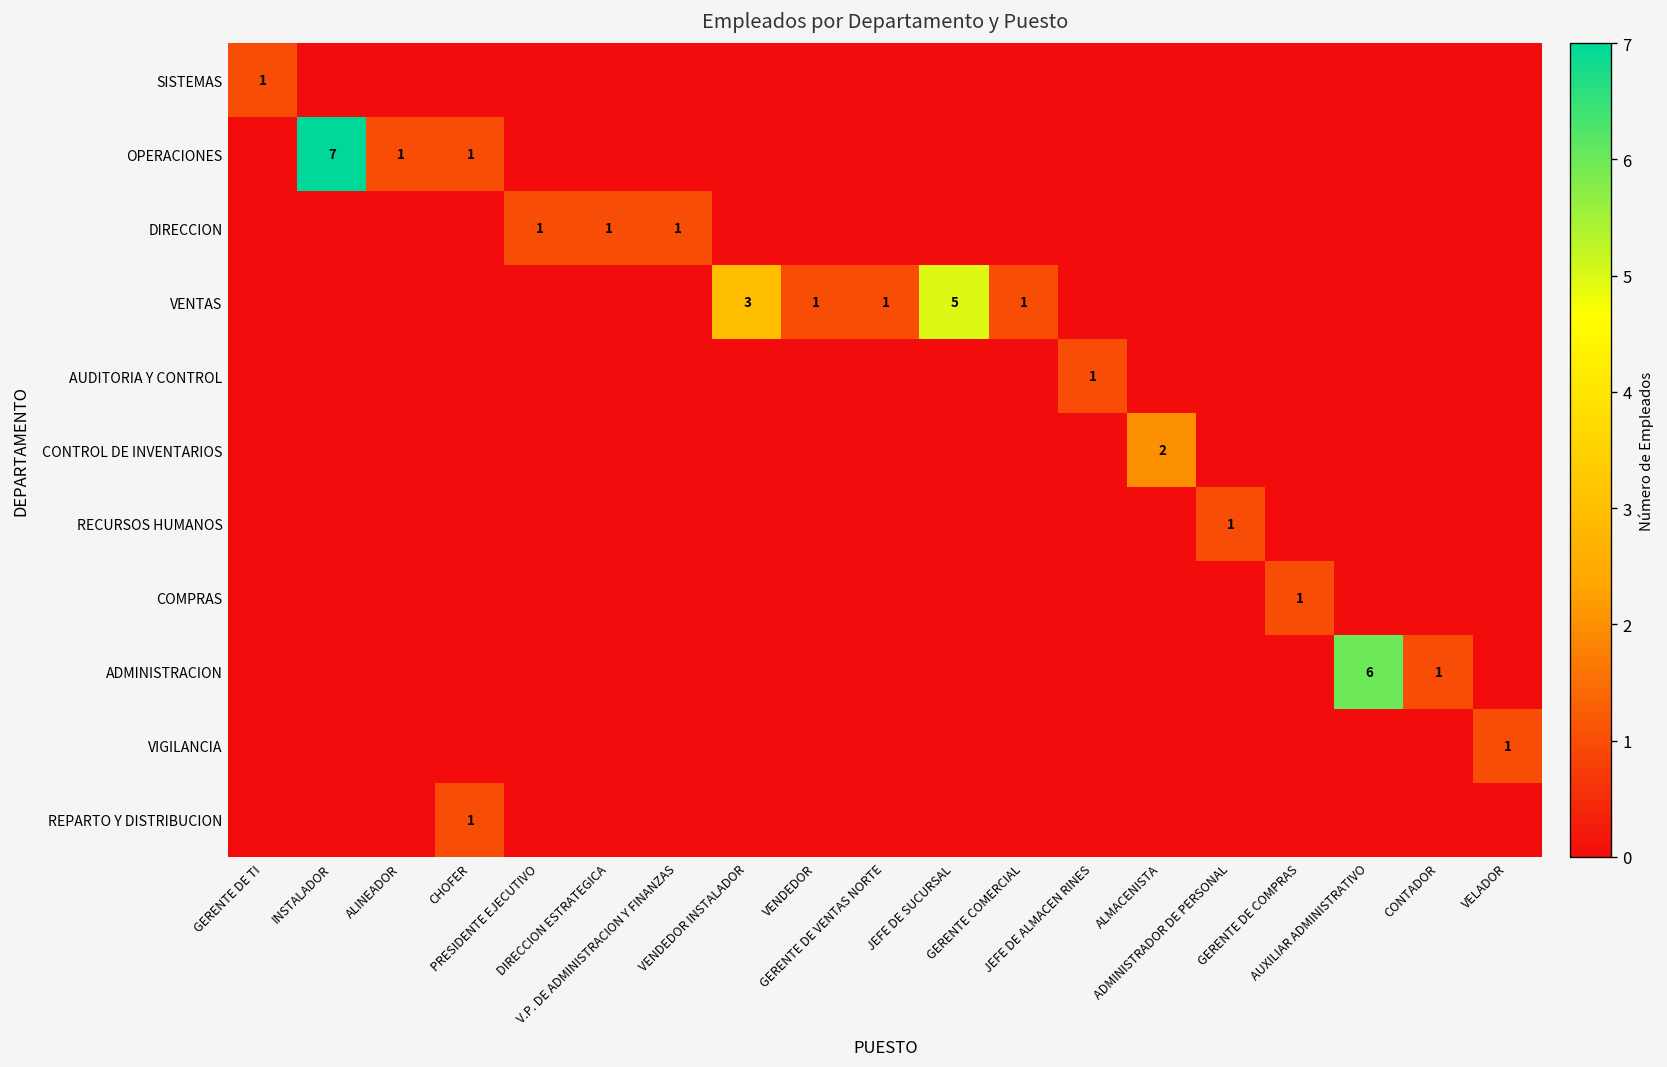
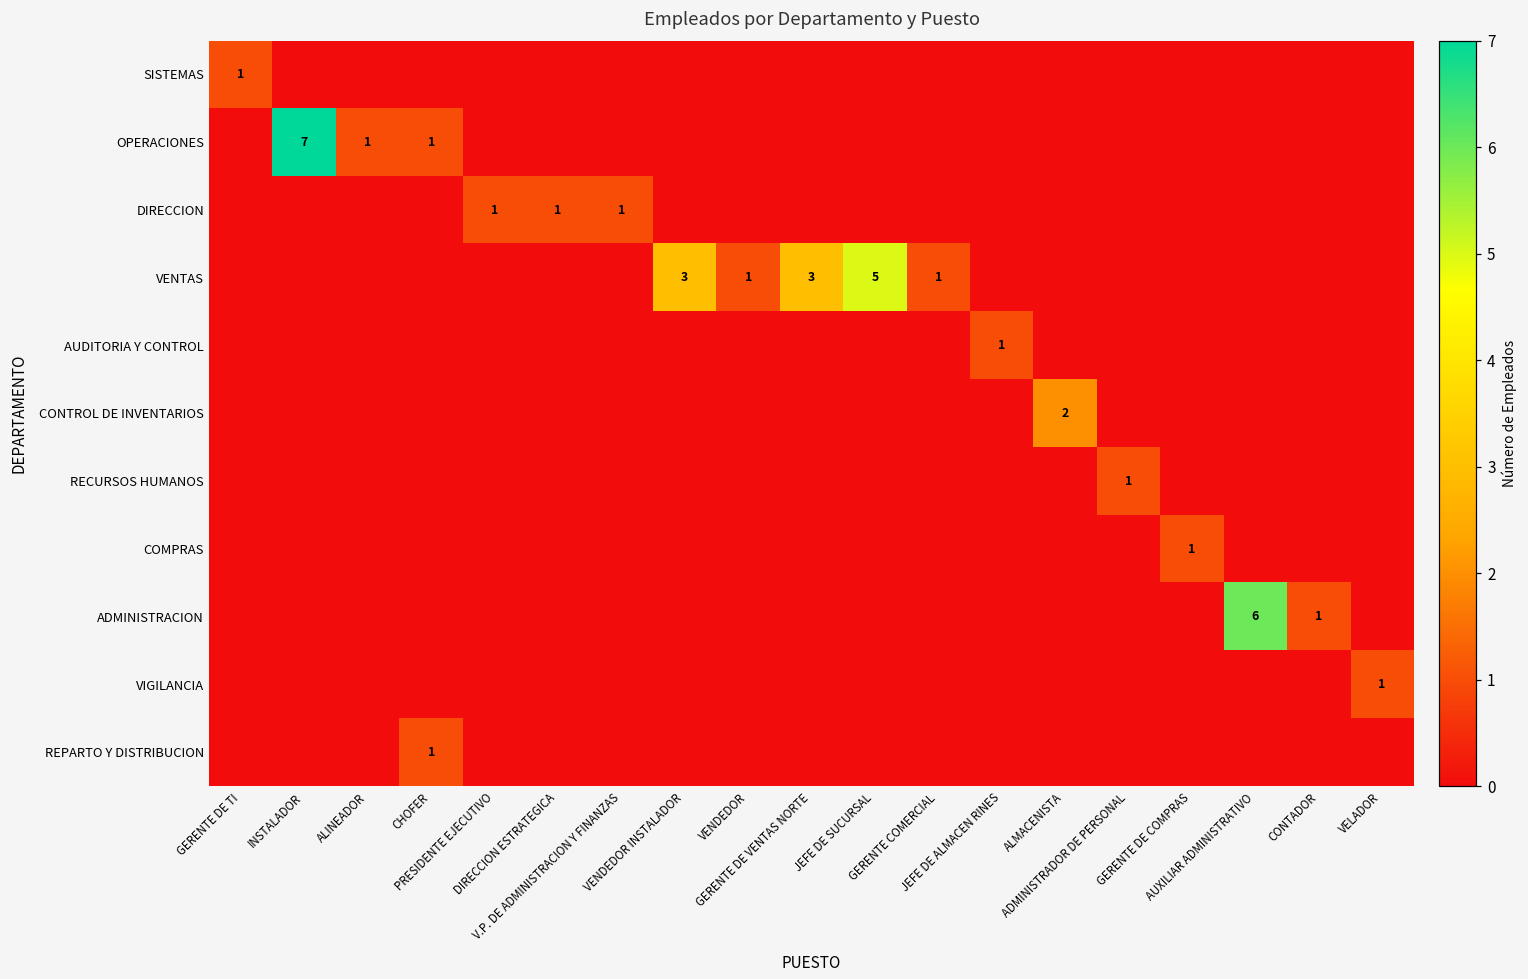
VENTAS, GERENTE DE VENTAS NORTE: 1 -> 3
